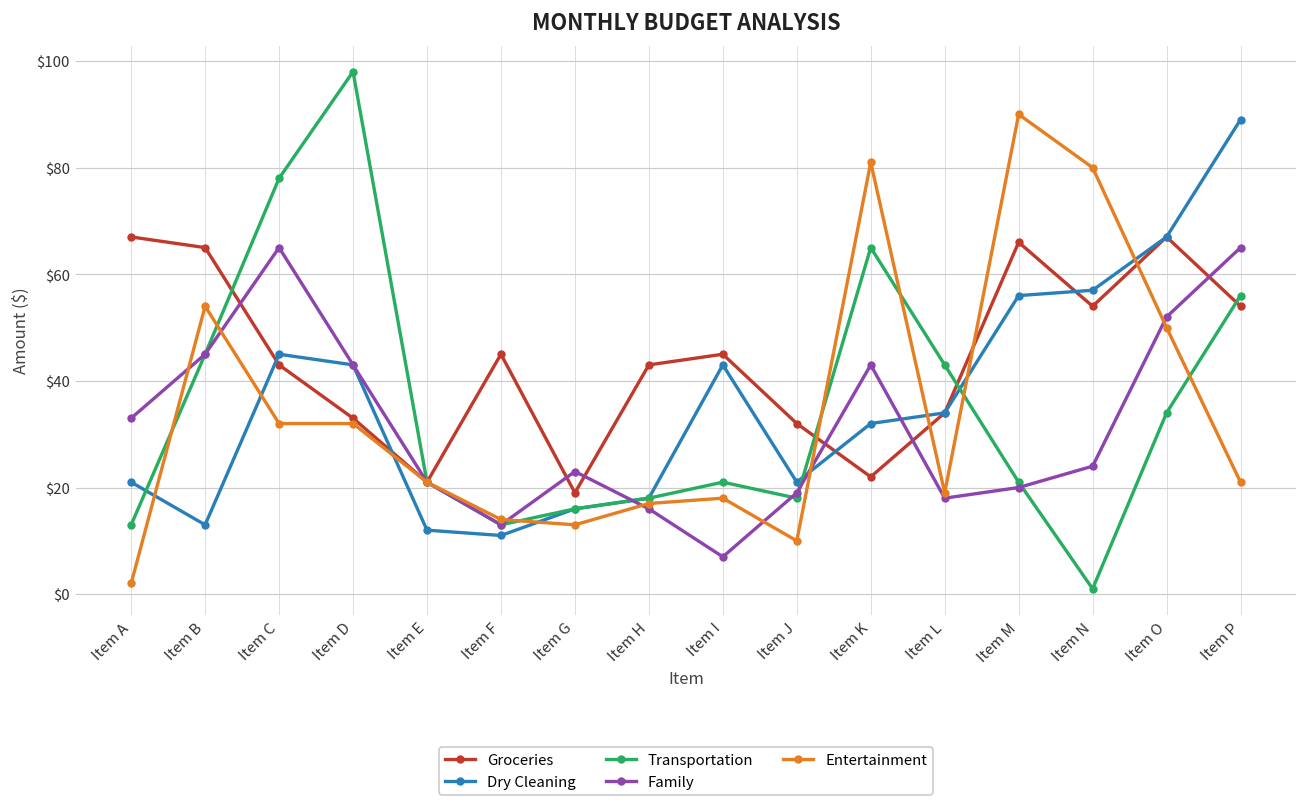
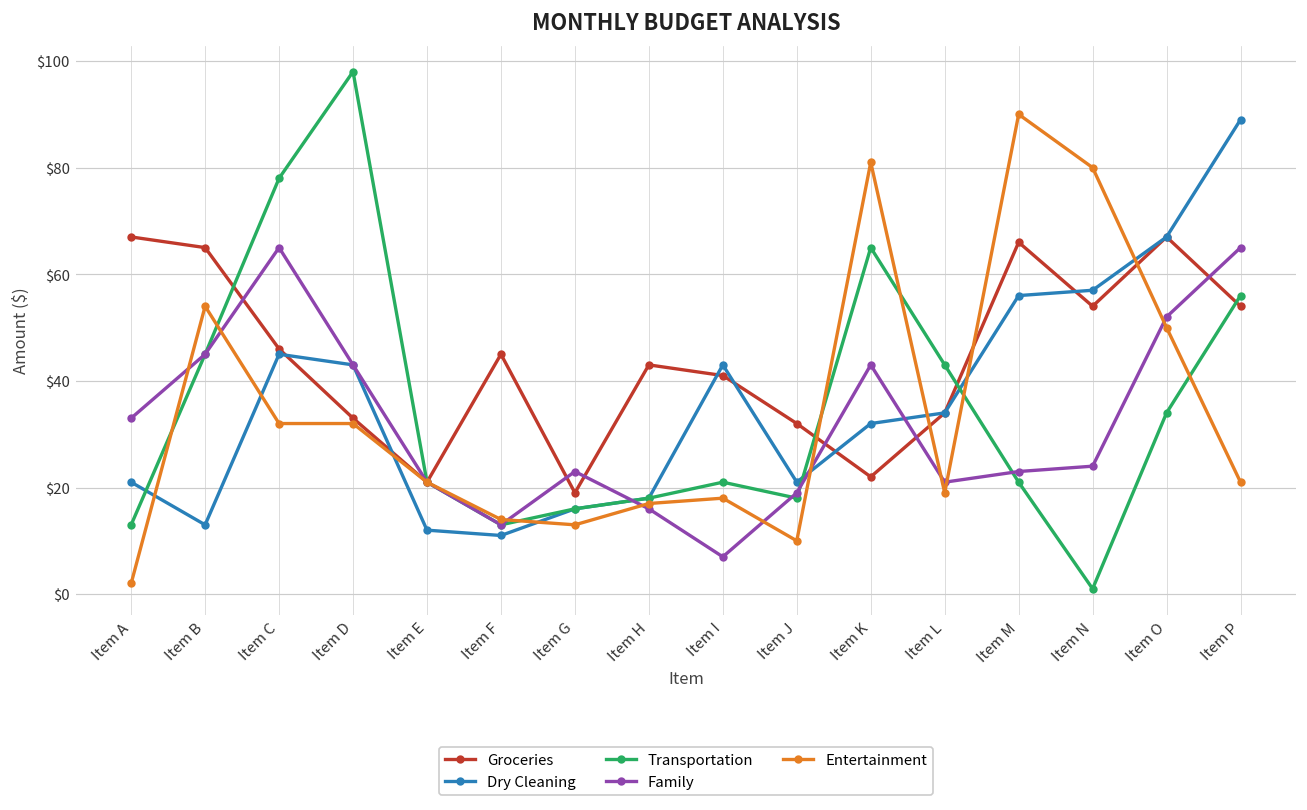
Groceries, Item C: $43 -> $46
Groceries, Item I: $45 -> $41
Family, Item L: $18 -> $21
Family, Item M: $20 -> $23
